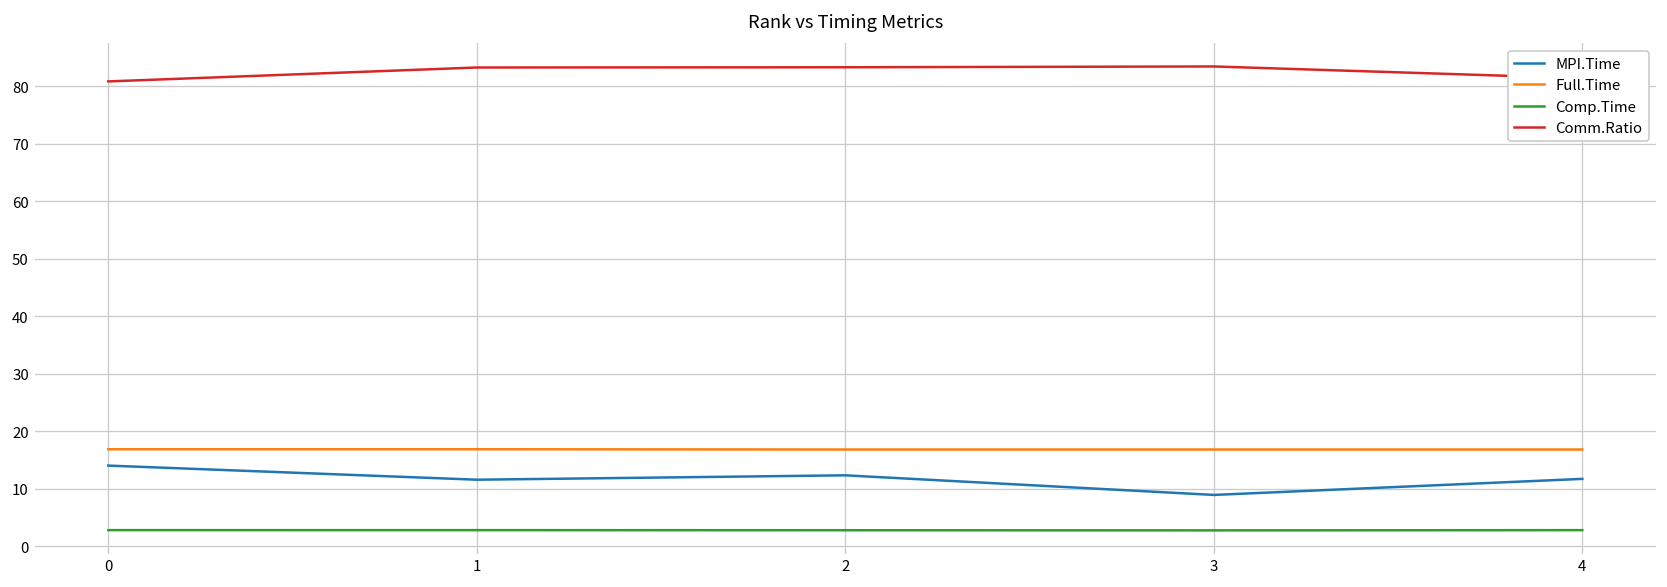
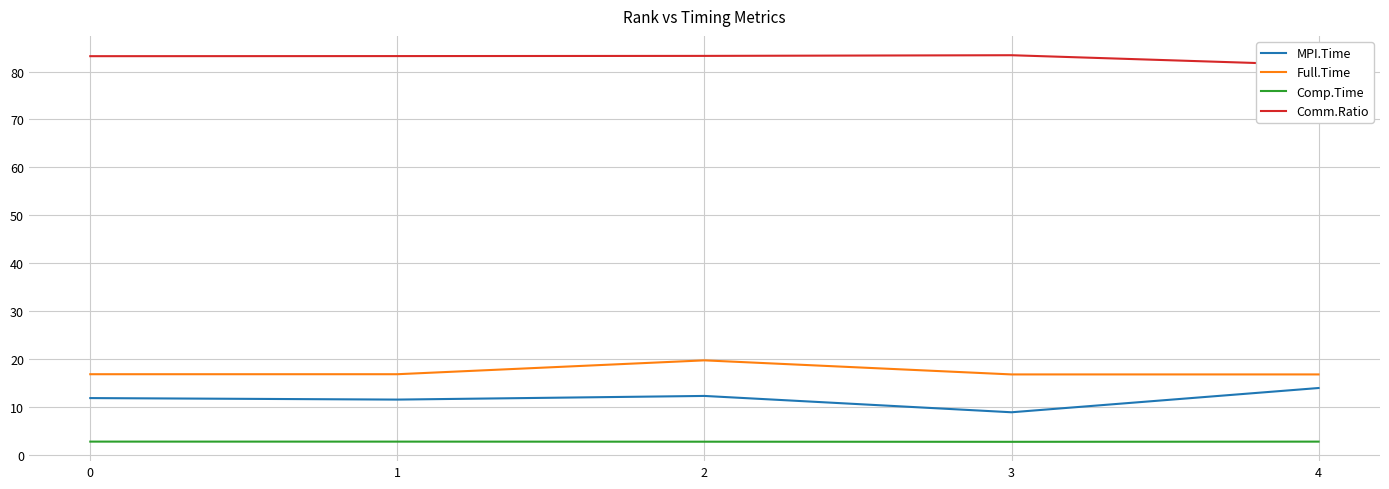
MPI.Time, 0: 14 -> 12
Comm.Ratio, 0: 81 -> 83
Full.Time, 2: 17 -> 20
MPI.Time, 4: 12 -> 14
